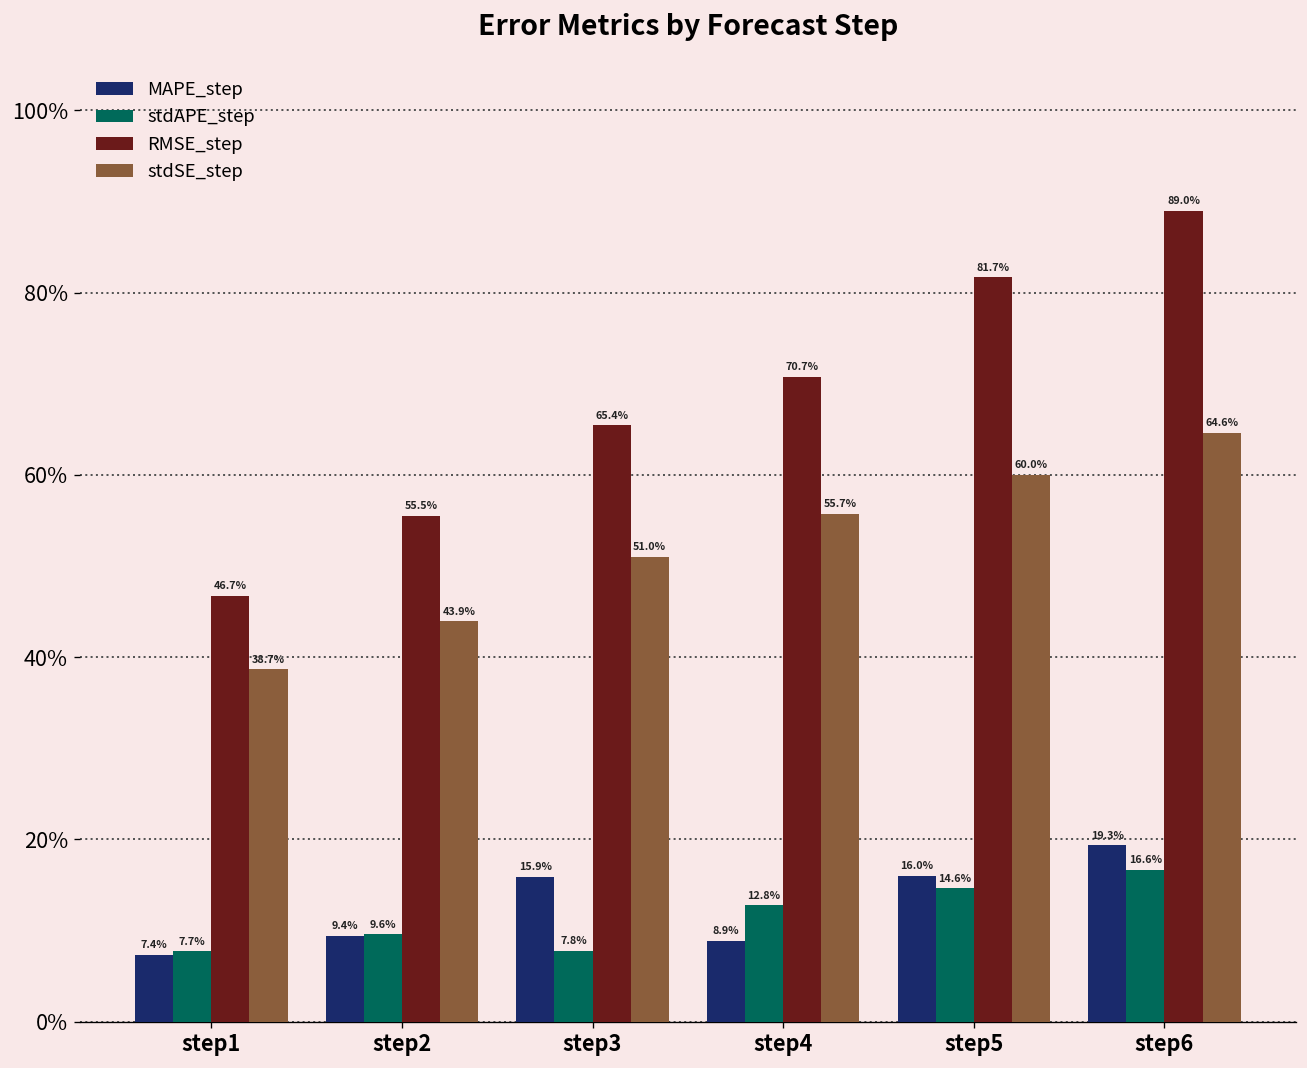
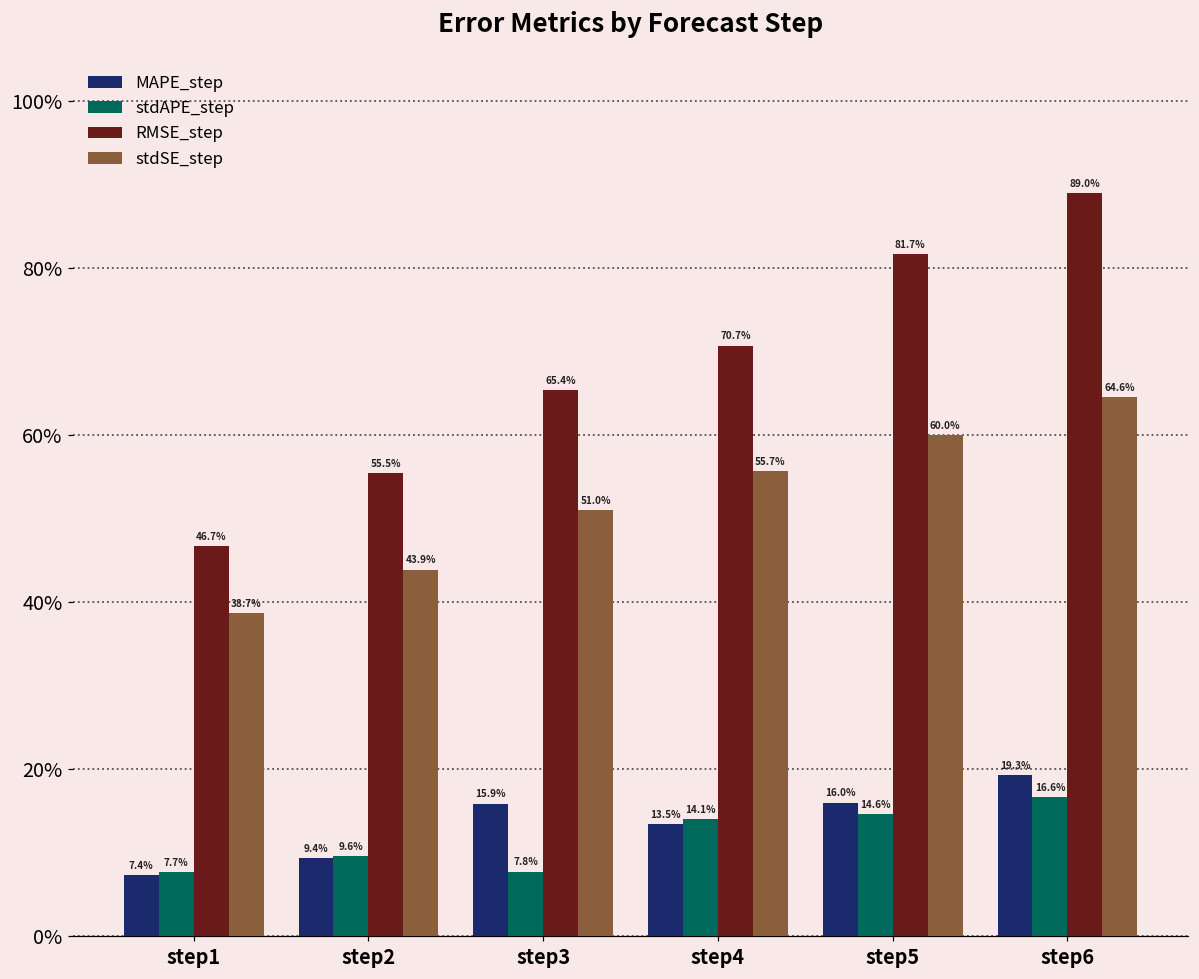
MAPE_step, step4: 8.9% -> 13.5%
stdAPE_step, step4: 12.8% -> 14.1%
